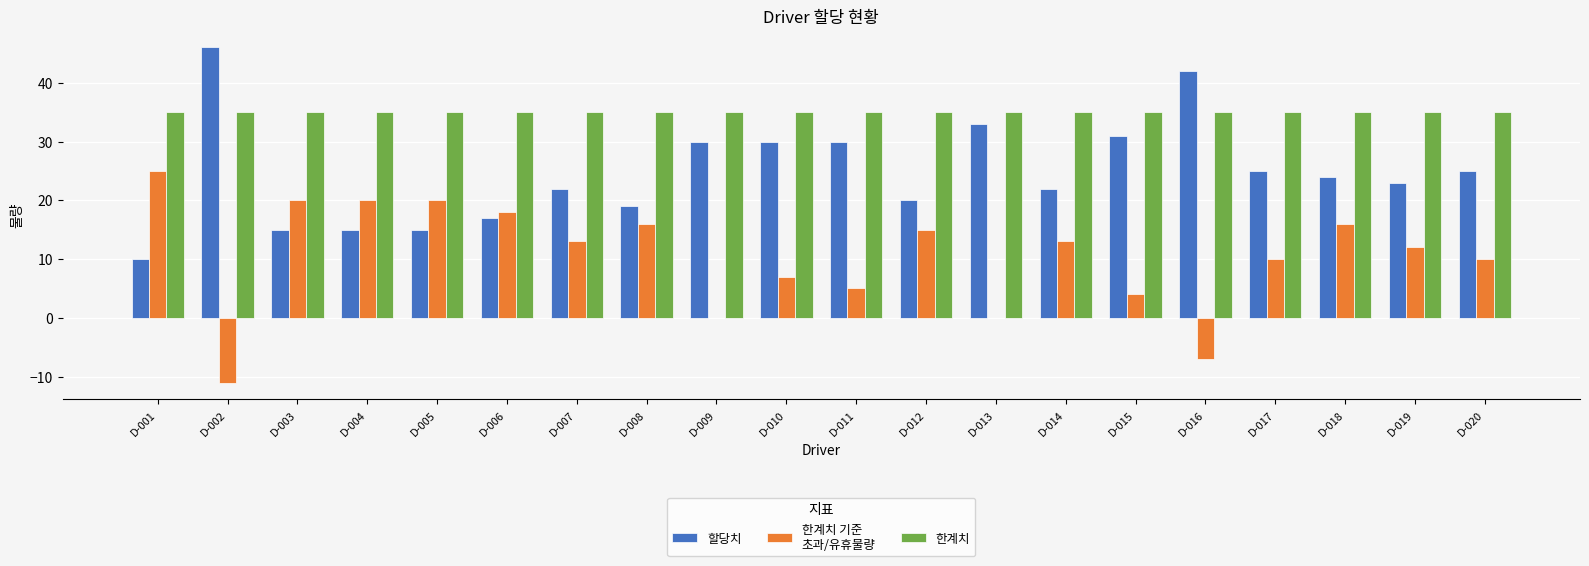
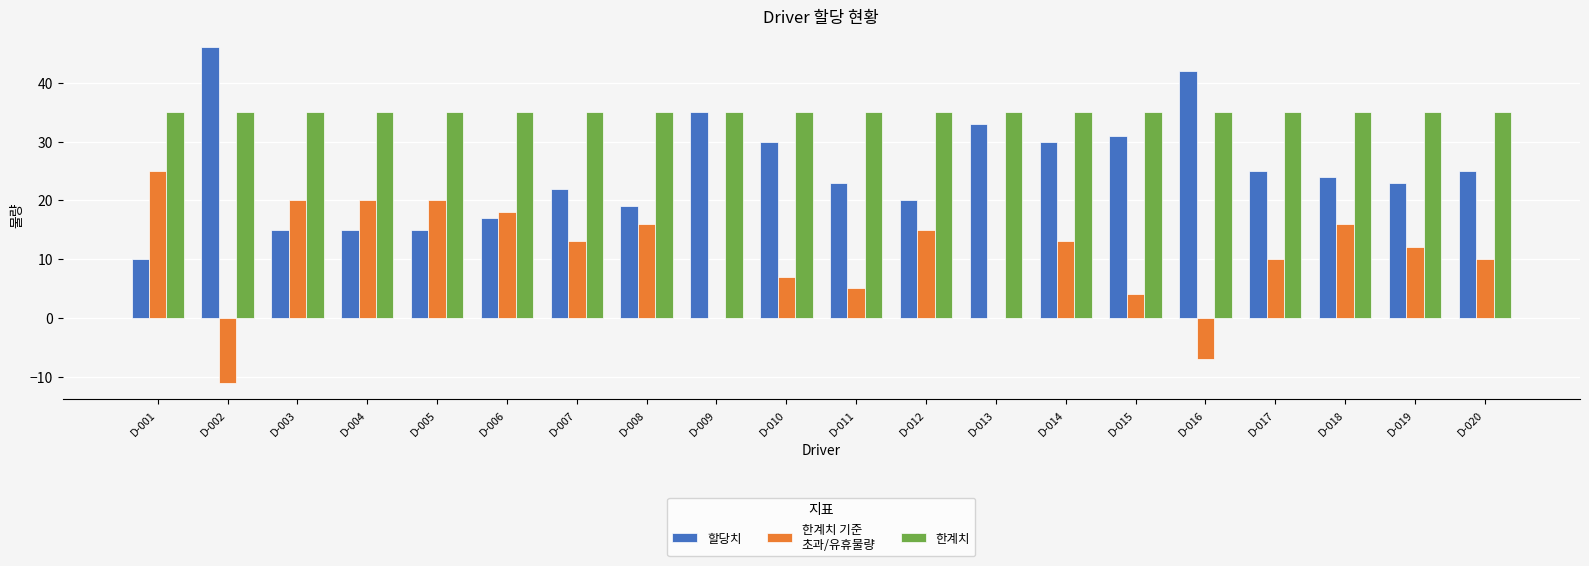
할당치, D-009: 30 -> 35
할당치, D-011: 30 -> 23
할당치, D-014: 22 -> 30
